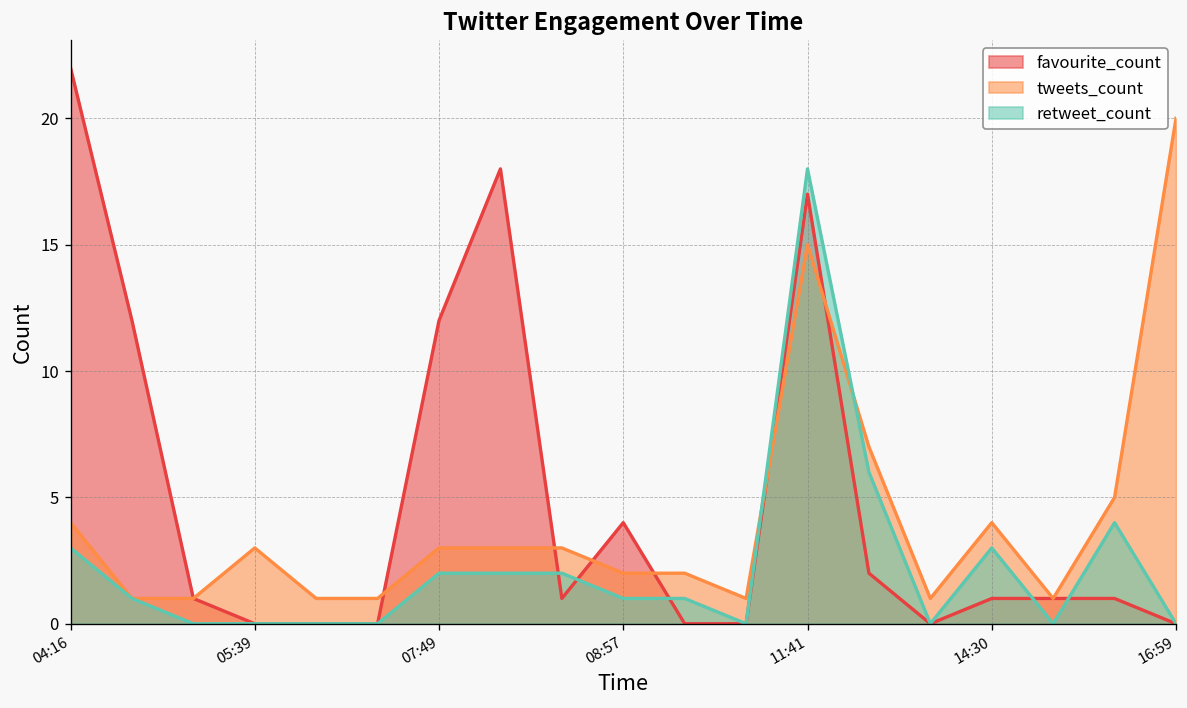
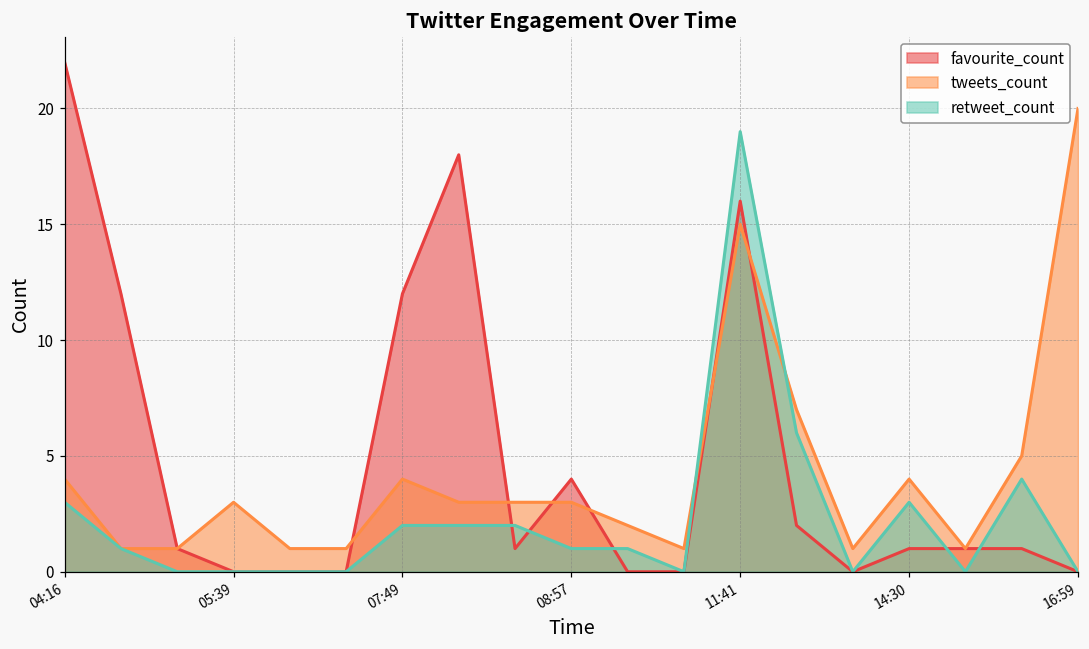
tweets_count, 07:49: 3 -> 4
tweets_count, 08:57: 2 -> 3
favourite_count, 11:41: 17 -> 16
retweet_count, 11:41: 18 -> 19
